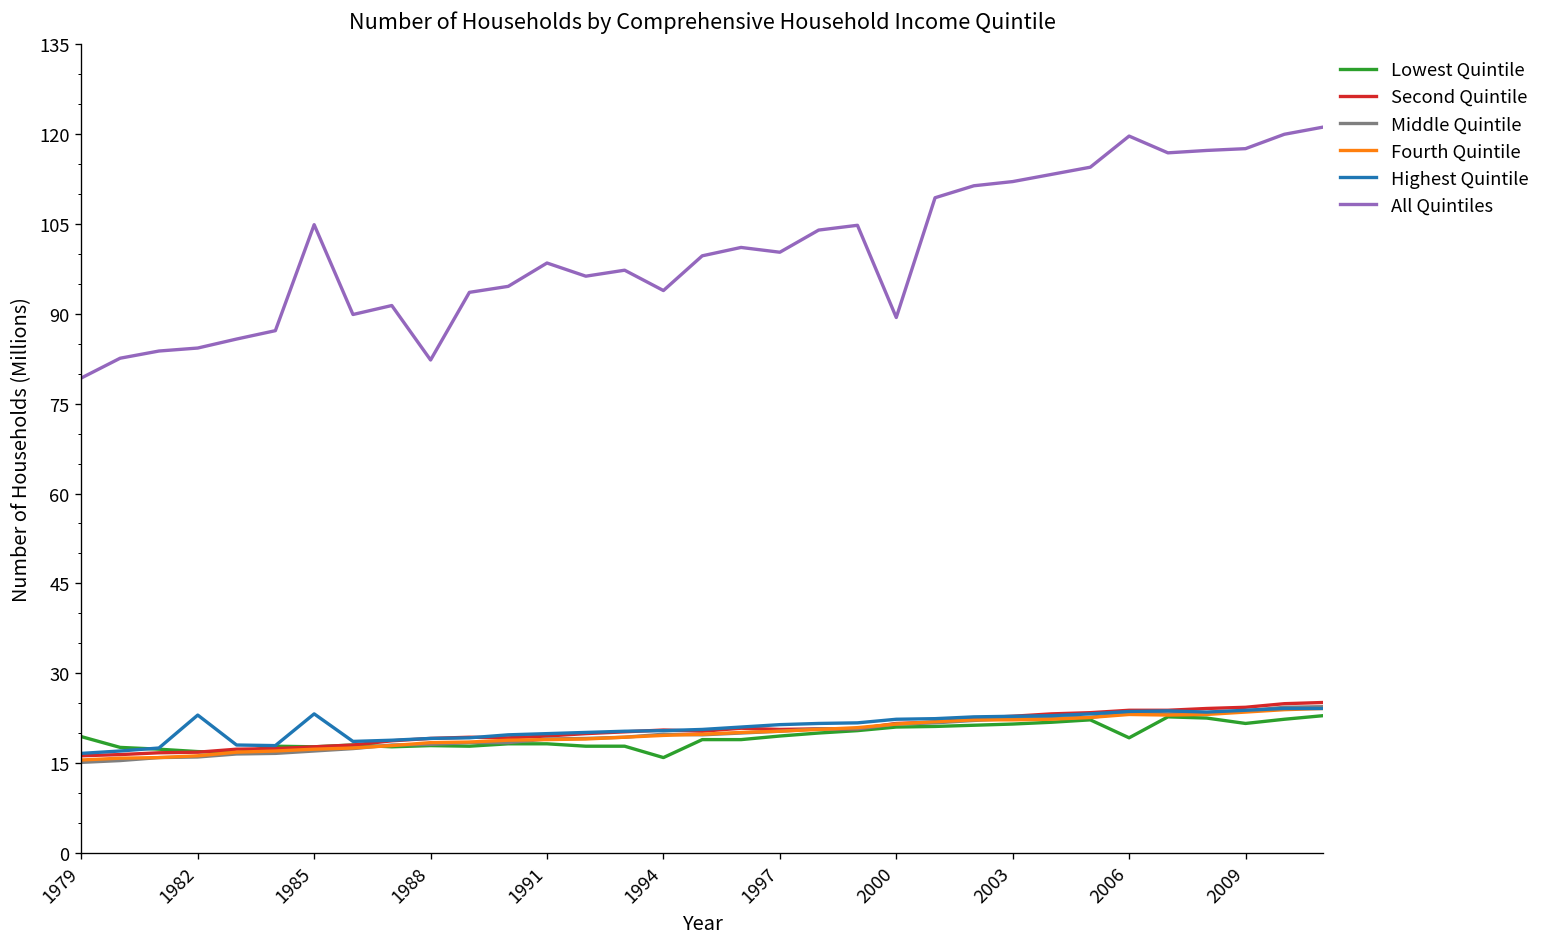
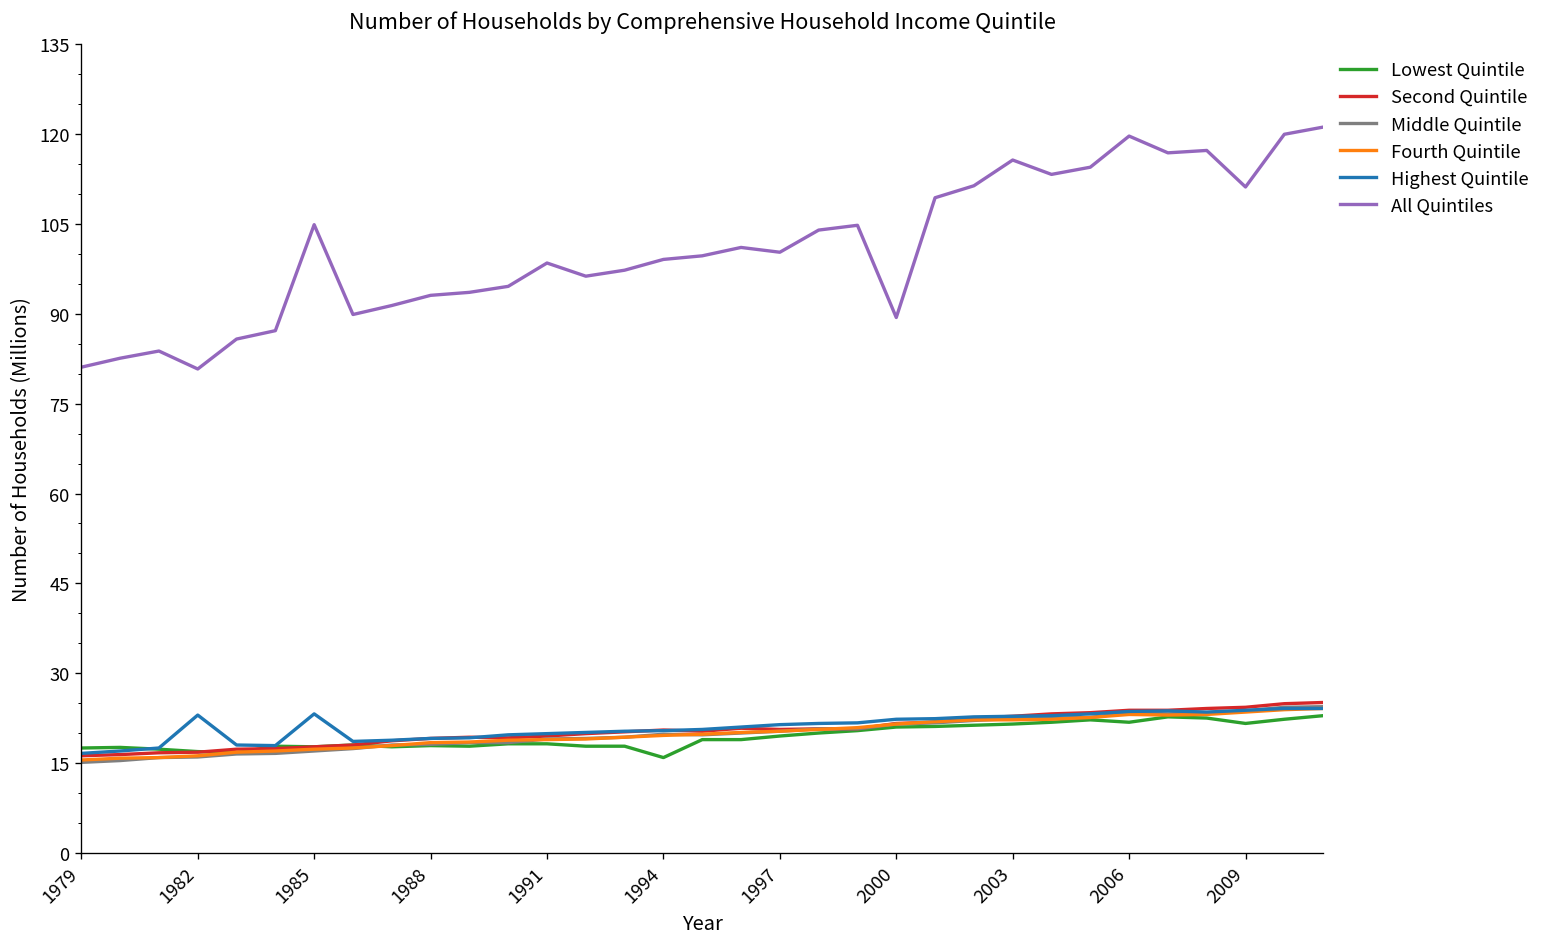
Lowest Quintile, 1979: 19 -> 18
All Quintiles, 1979: 79 -> 81
All Quintiles, 1982: 84 -> 81
All Quintiles, 1988: 82 -> 93
All Quintiles, 1994: 94 -> 99
All Quintiles, 2003: 112 -> 116
Lowest Quintile, 2006: 19 -> 22
All Quintiles, 2009: 118 -> 111
